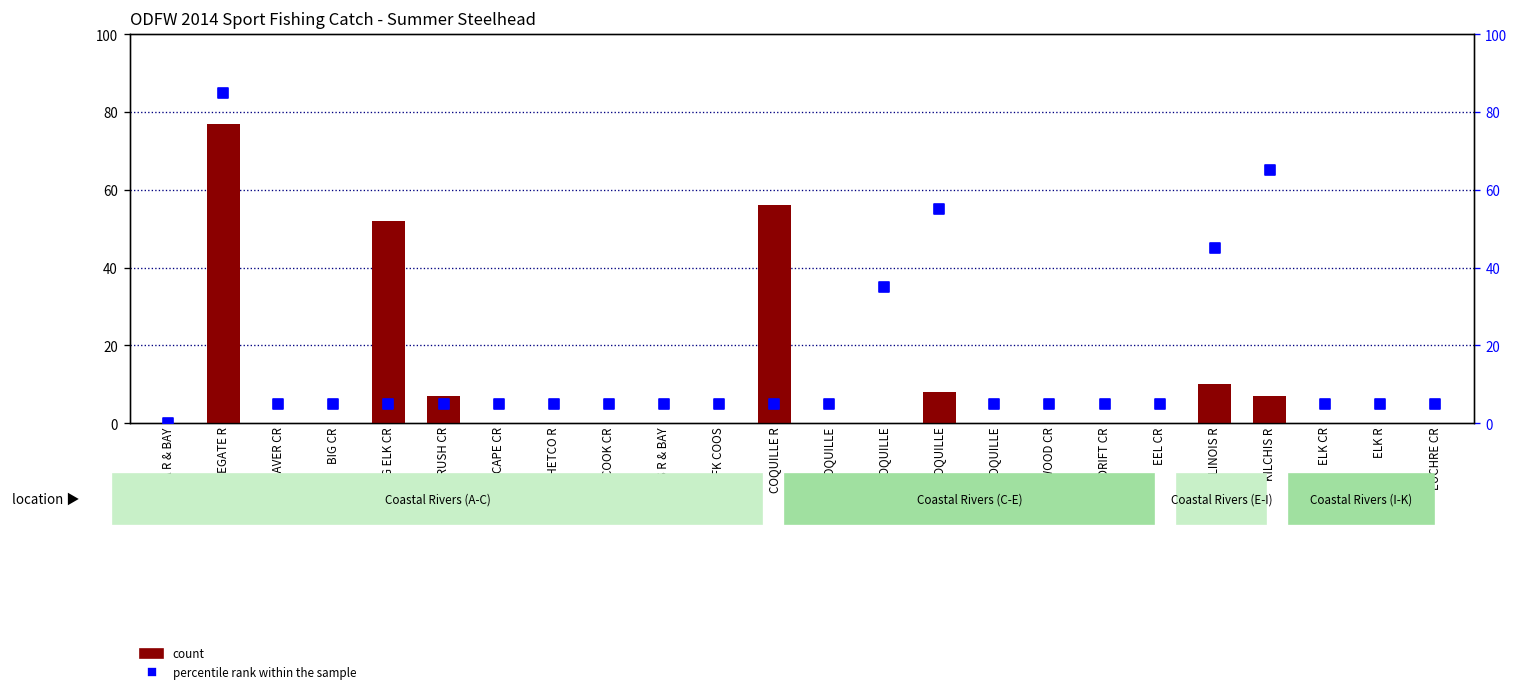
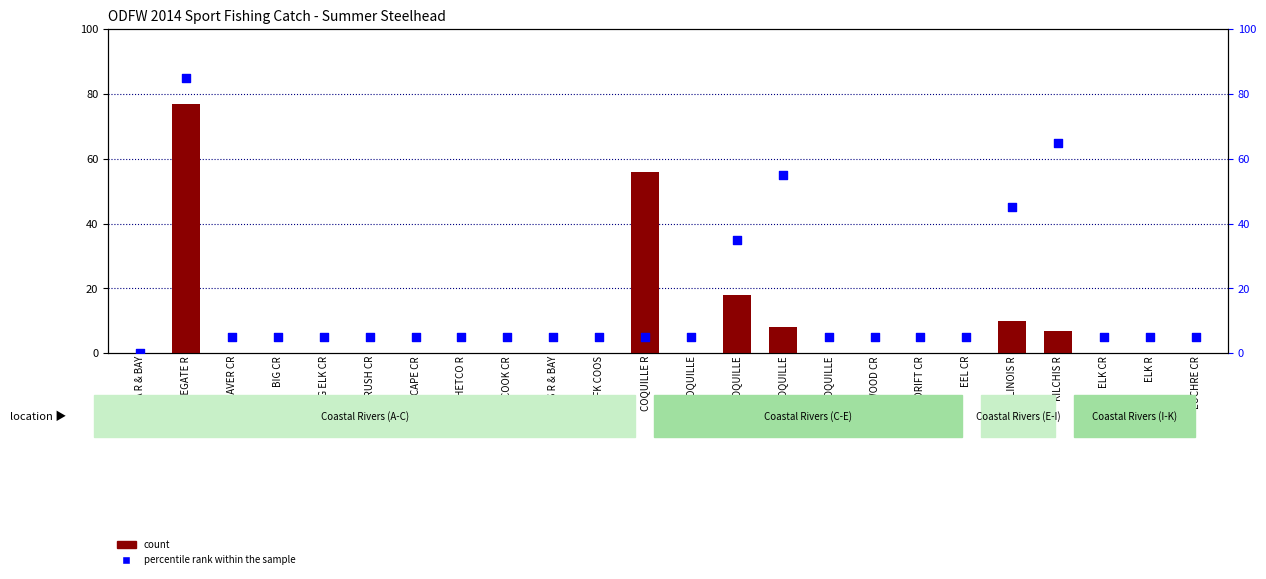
count, BIG ELK CR: 52 -> 0
count, BRUSH CR: 7 -> 0
count, E FK COQUILLE: 0 -> 18
